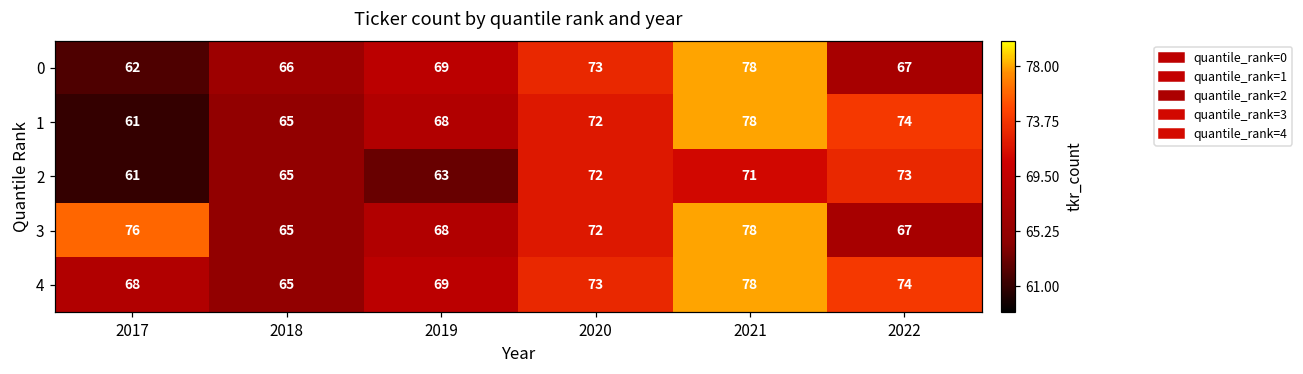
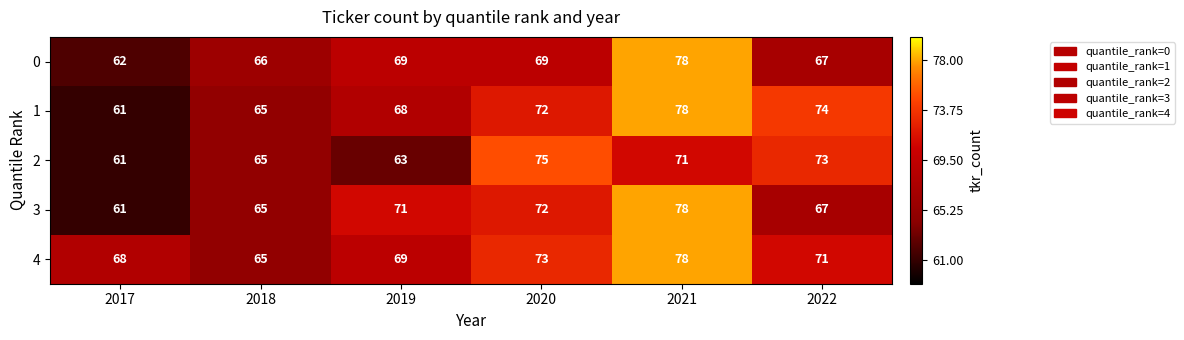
0, 2020: 73 -> 69
2, 2020: 72 -> 75
3, 2017: 76 -> 61
3, 2019: 68 -> 71
4, 2022: 74 -> 71
